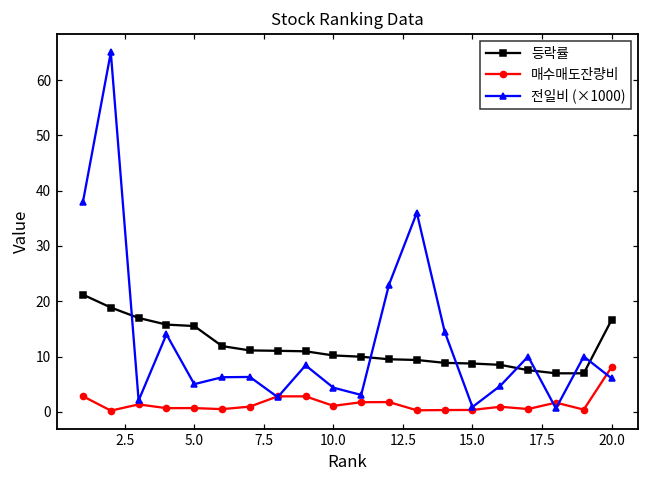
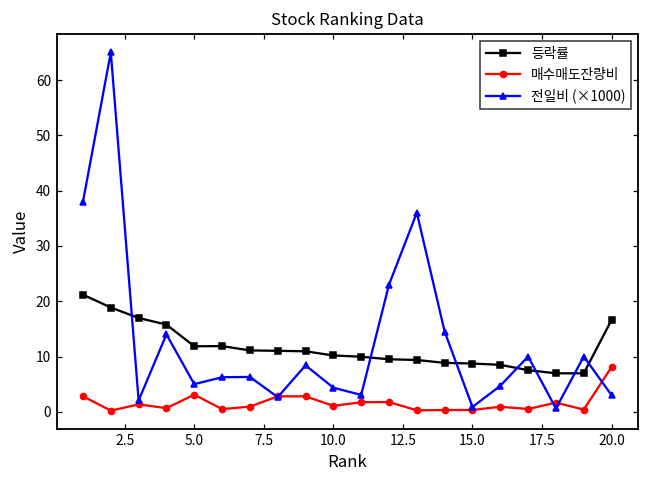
등락률, 5.0: 16 -> 12
매수매도잔량비, 5.0: 1 -> 3
전일비 (×1000), 20.0: 6 -> 3
